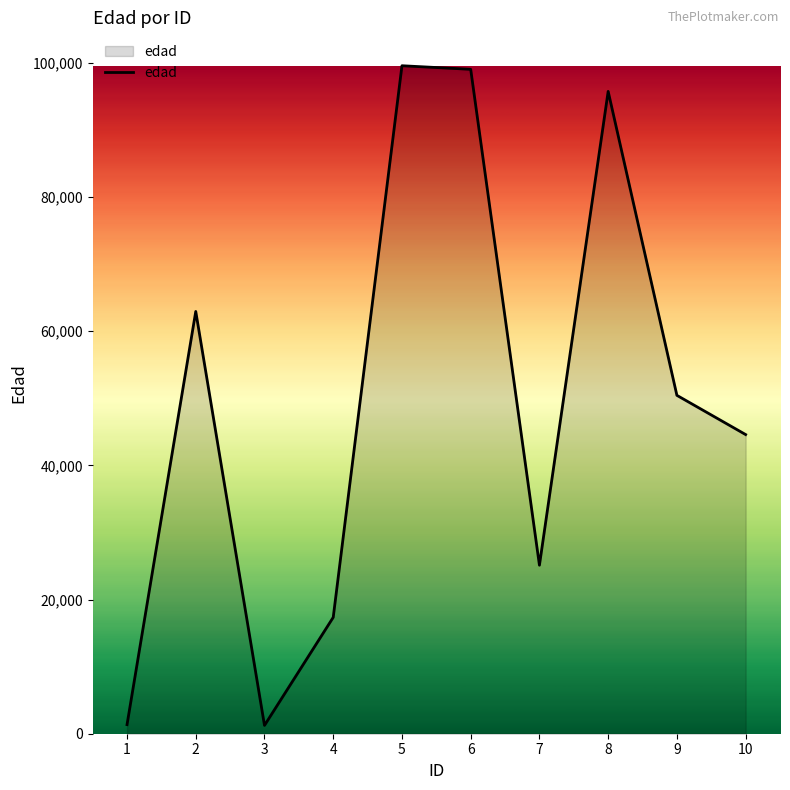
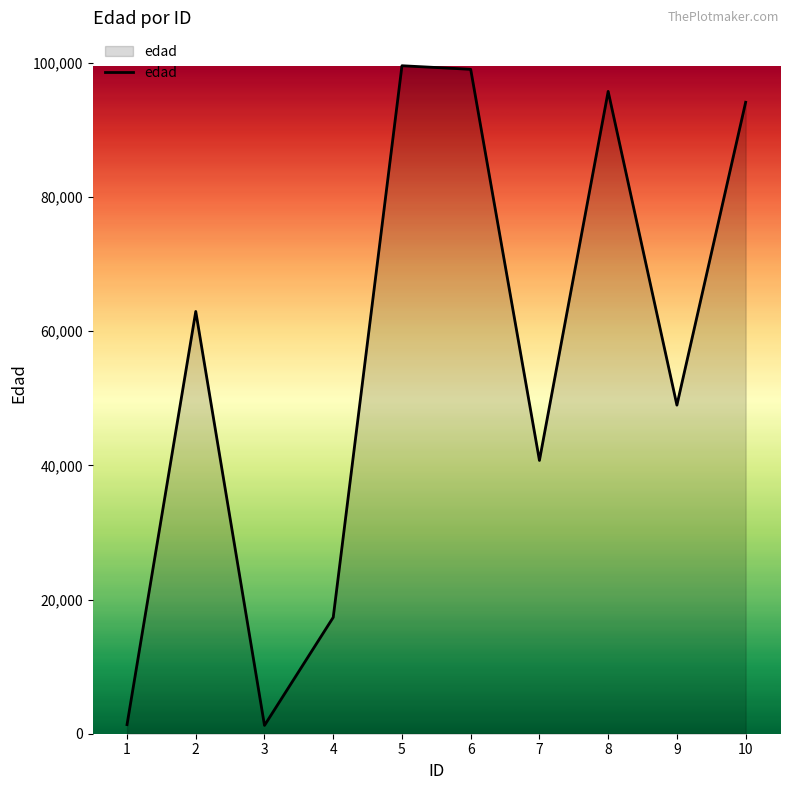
7: 25,000 -> 41,000
9: 50,000 -> 49,000
10: 45,000 -> 94,000
